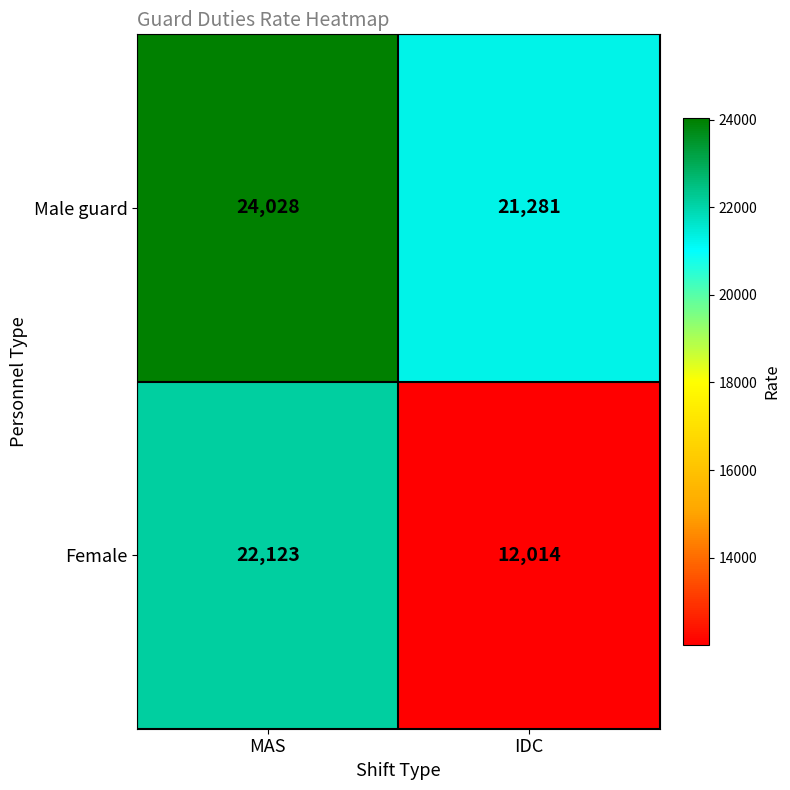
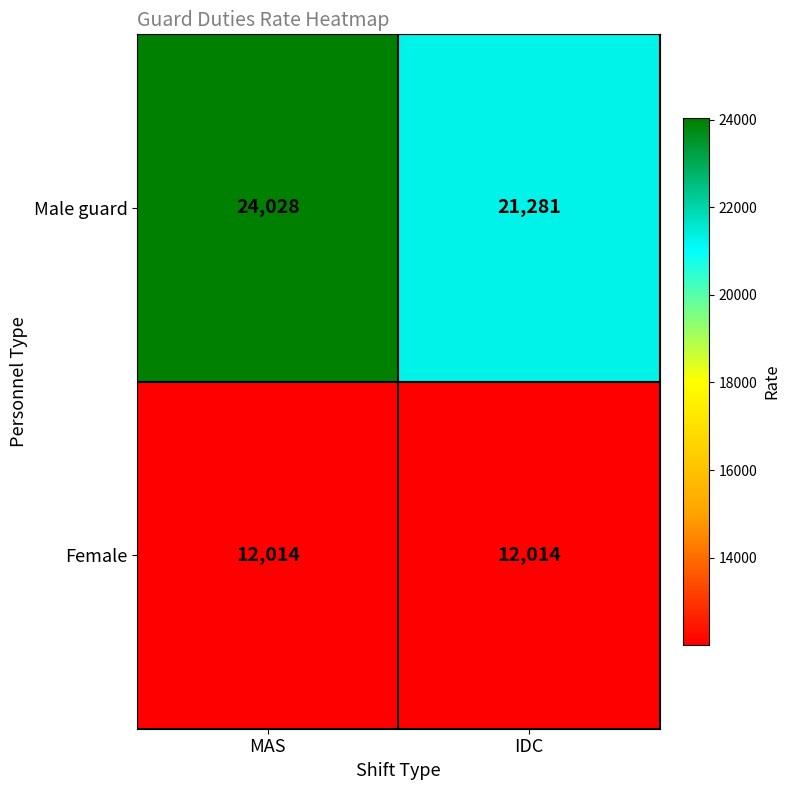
Female, MAS: 22,123 -> 12,014
